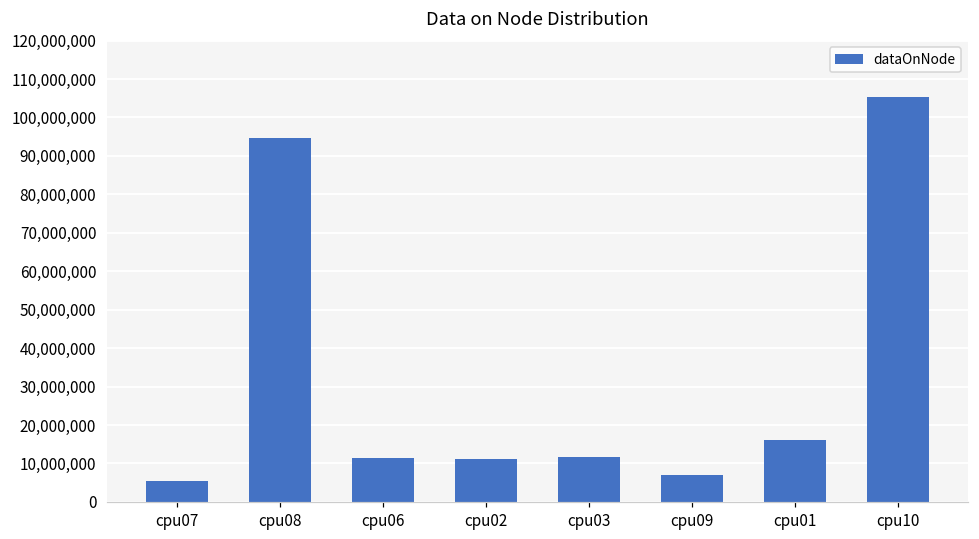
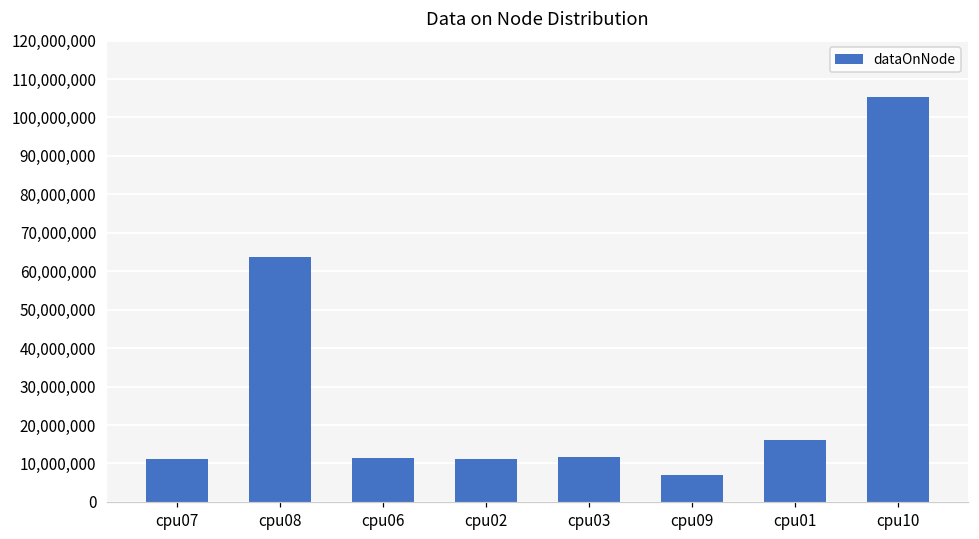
cpu07: 6,000,000 -> 11,000,000
cpu08: 95,000,000 -> 64,000,000
